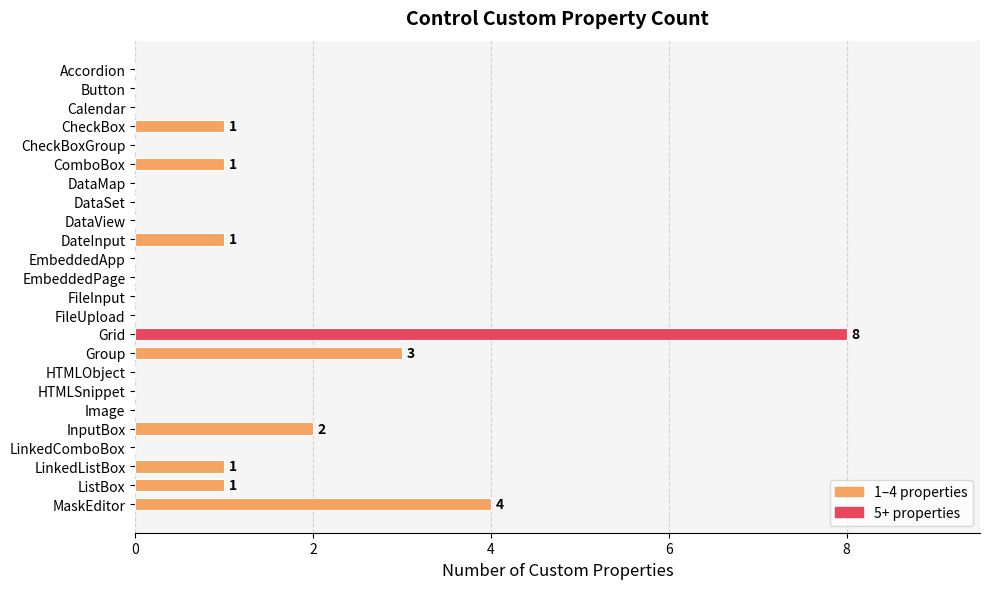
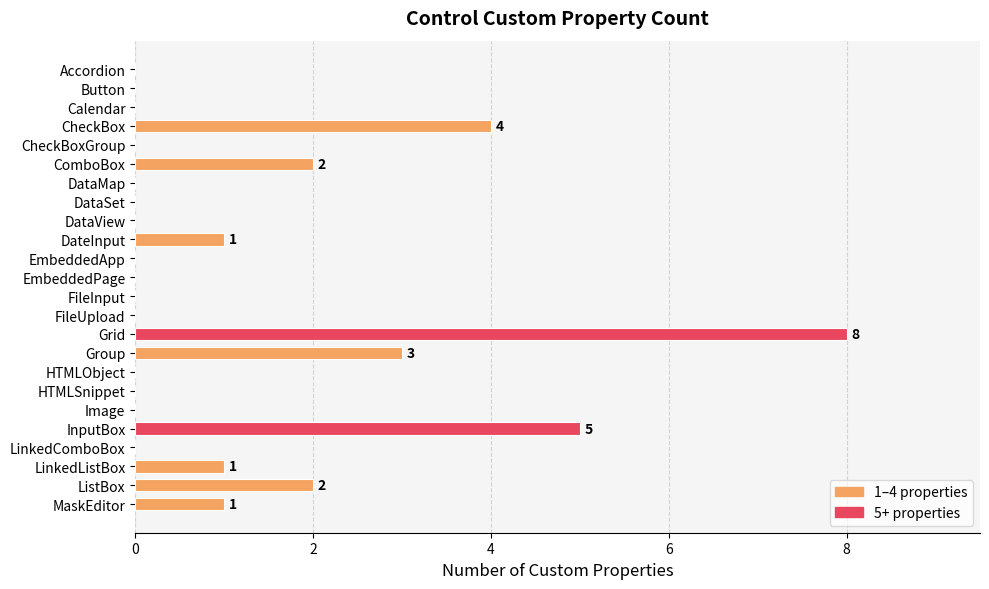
CheckBox: 1 -> 4
ComboBox: 1 -> 2
InputBox: 2 -> 5
ListBox: 1 -> 2
MaskEditor: 4 -> 1
